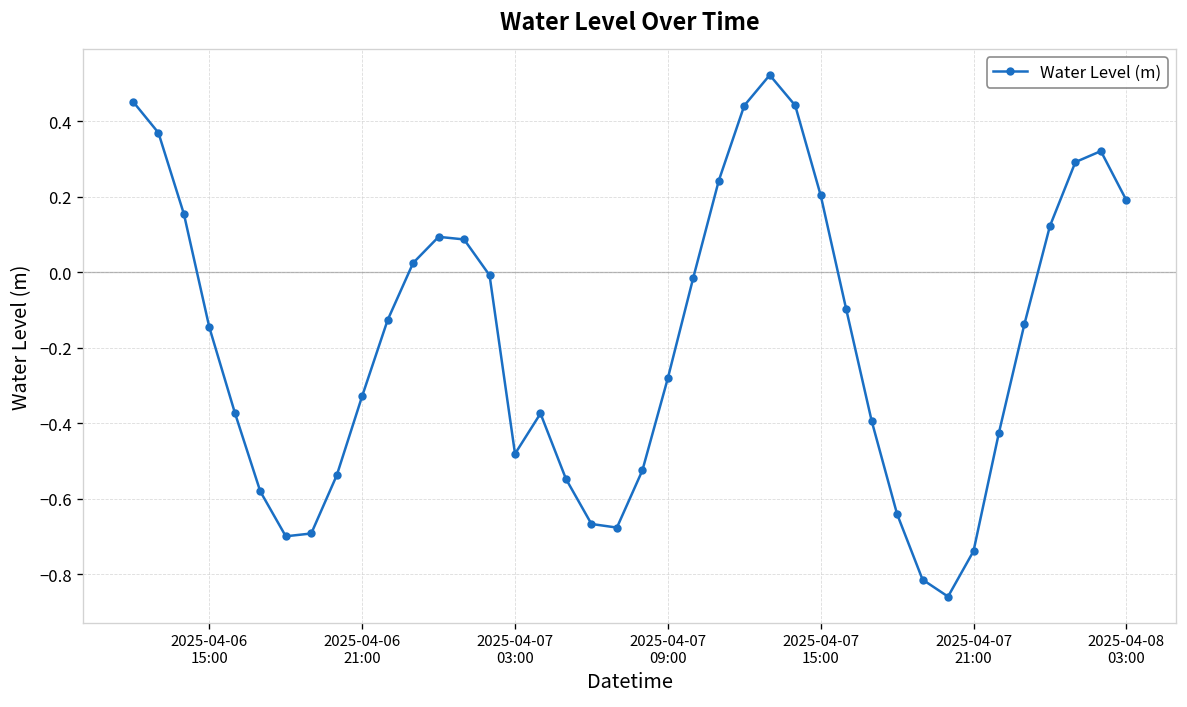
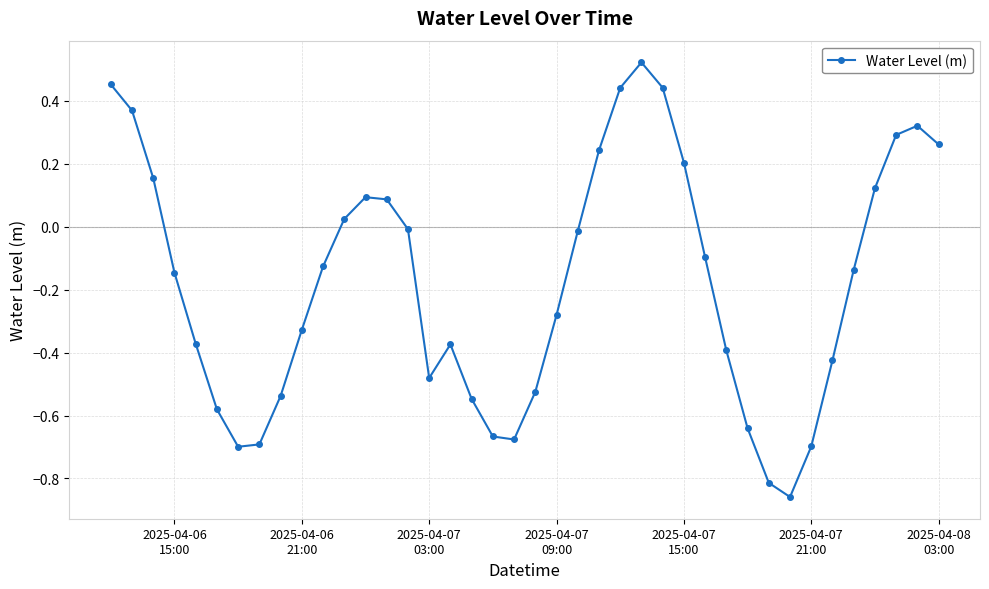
2025-04-07 21:00: -0.74 -> -0.70
2025-04-08 03:00: 0.19 -> 0.26
